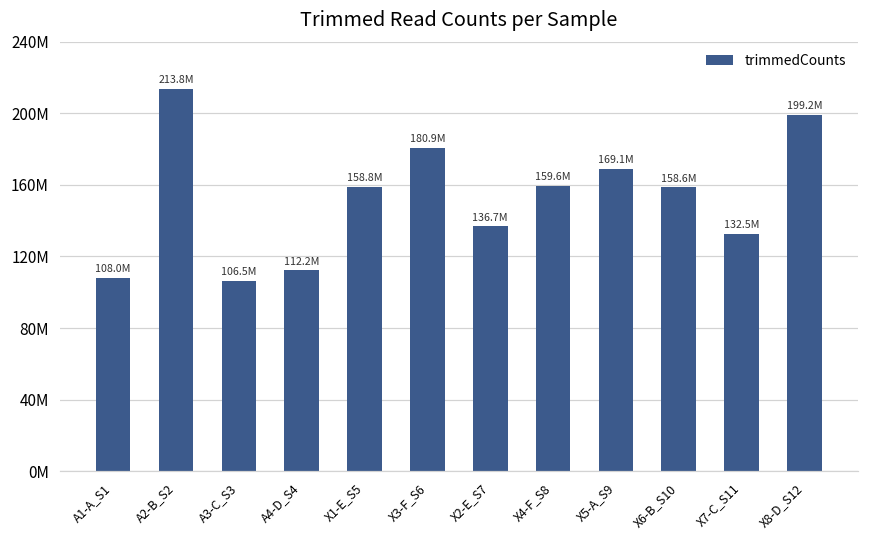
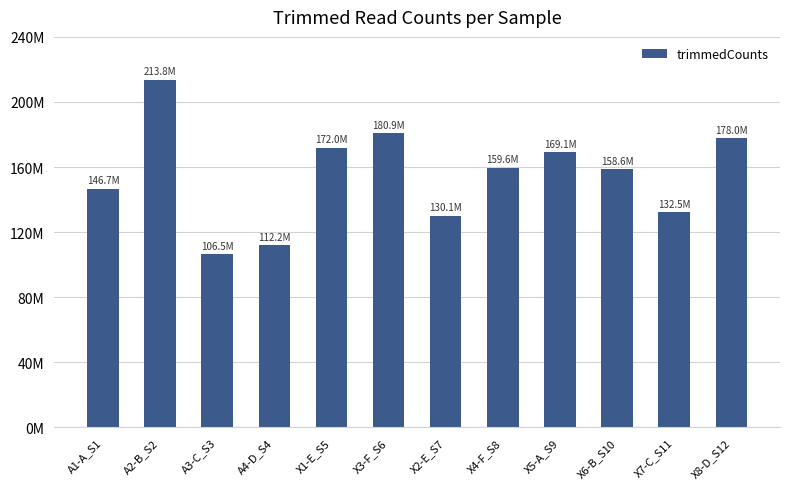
A1-A_S1: 108.0M -> 146.7M
X1-E_S5: 158.8M -> 172.0M
X2-E_S7: 136.7M -> 130.1M
X8-D_S12: 199.2M -> 178.0M
